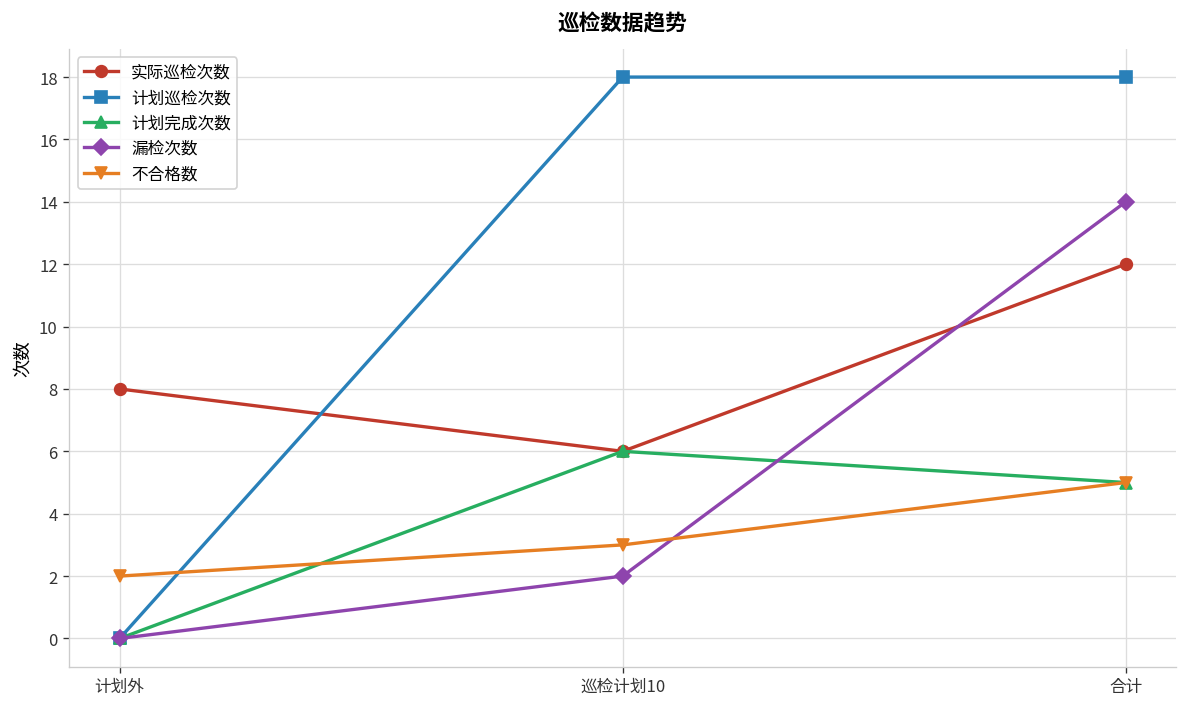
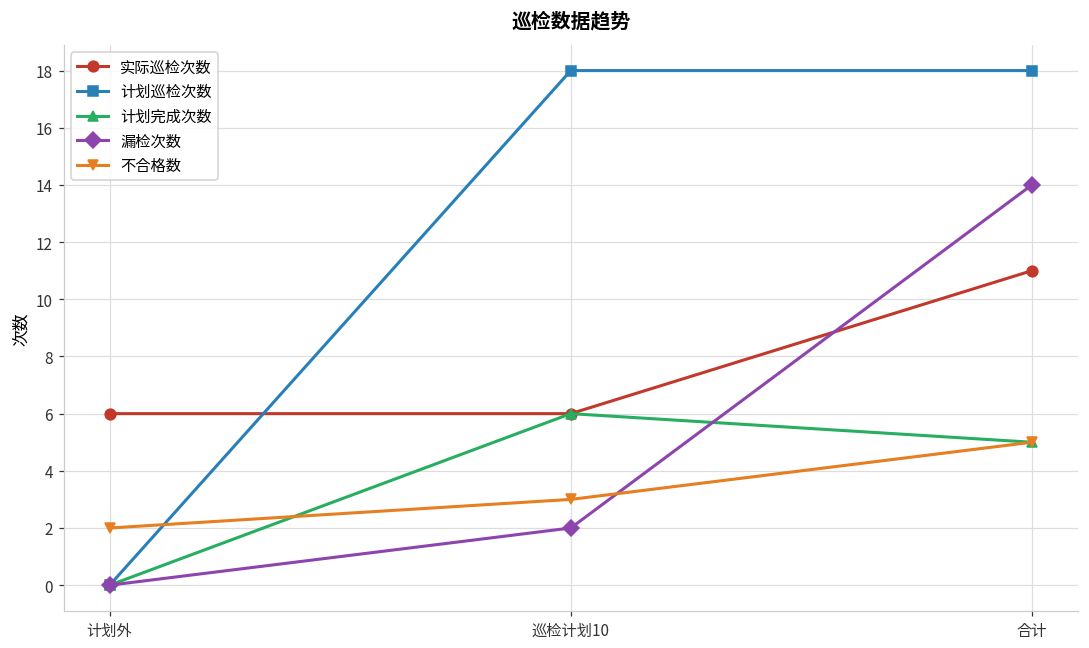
实际巡检次数, 计划外: 8 -> 6
实际巡检次数, 合计: 12 -> 11
